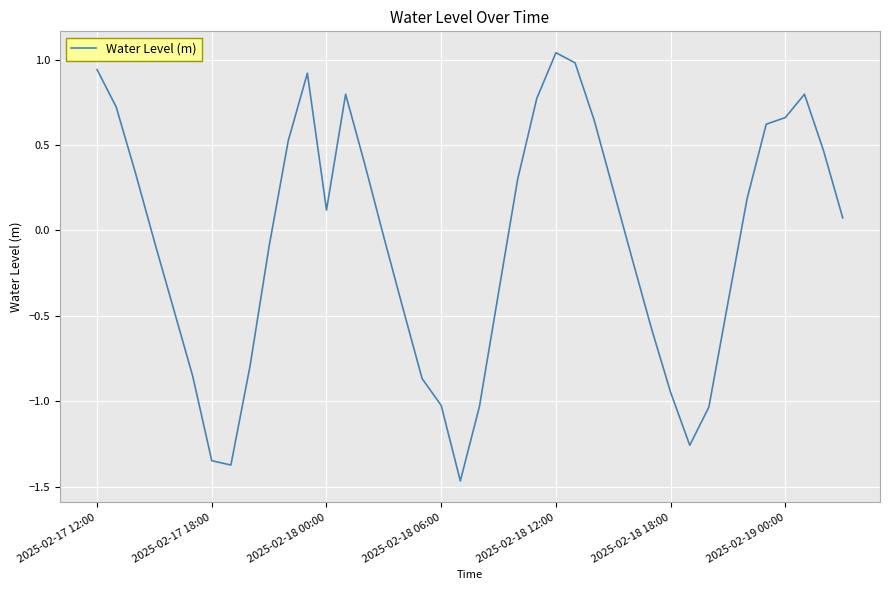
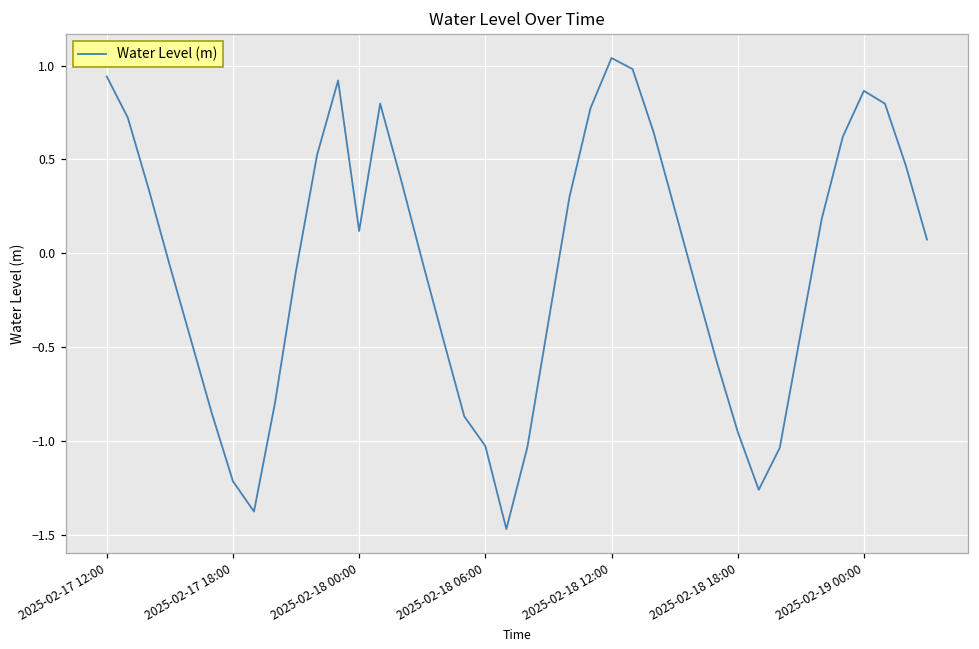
2025-02-17 18:00: -1.35 -> -1.21
2025-02-19 00:00: 0.66 -> 0.87
